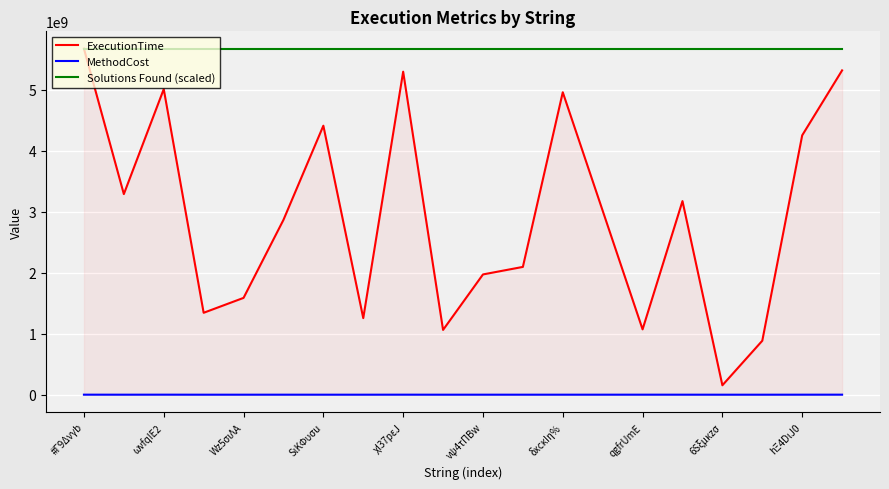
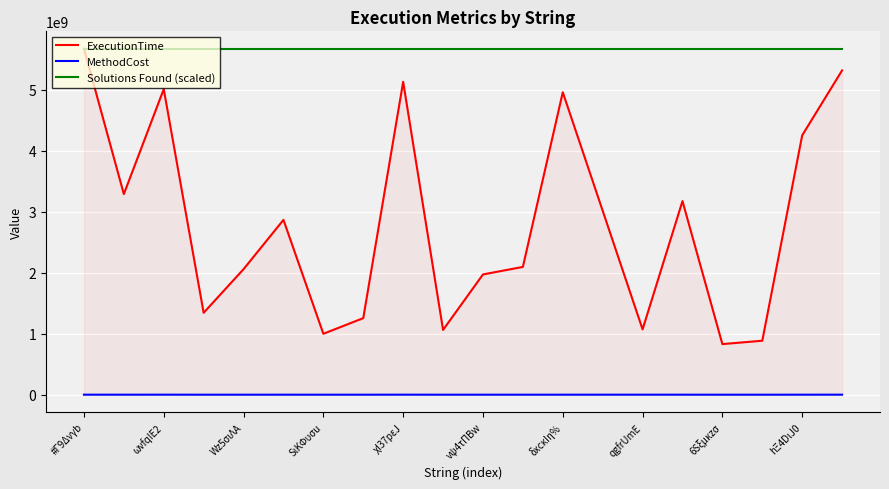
ExecutionTime, Wz5σιΛA: 1600000000 -> 2100000000
ExecutionTime, SιKΦυσu: 4400000000 -> 1000000000
ExecutionTime, χl37pεJ: 5300000000 -> 5100000000
ExecutionTime, 6Sξμκzσ: 200000000 -> 800000000
